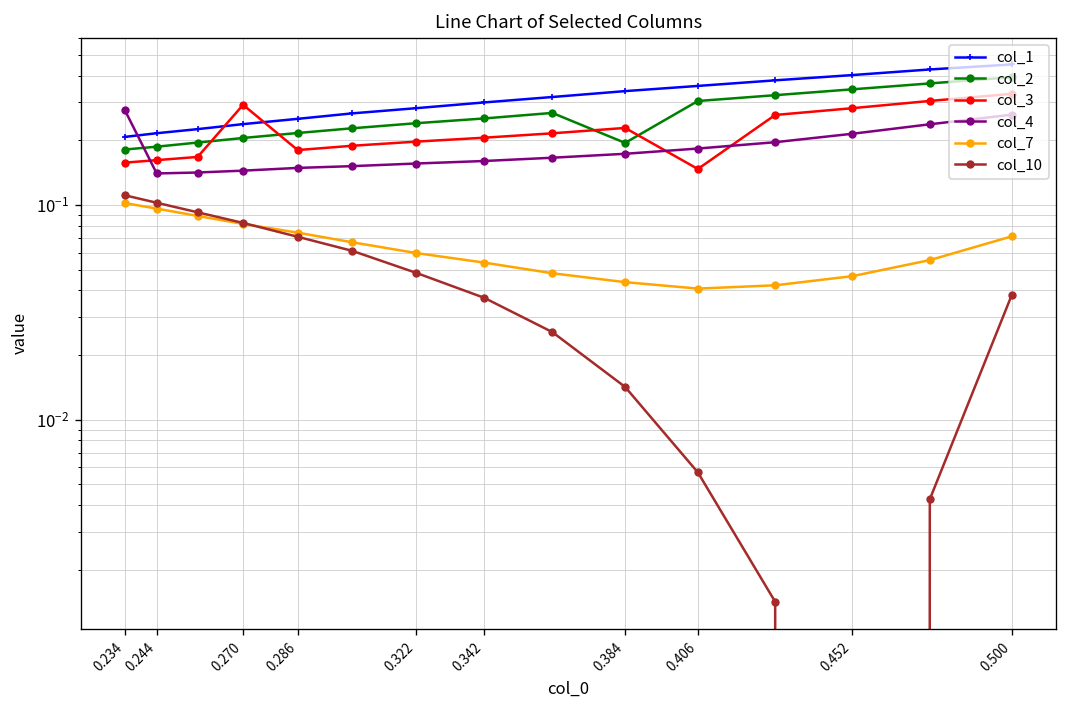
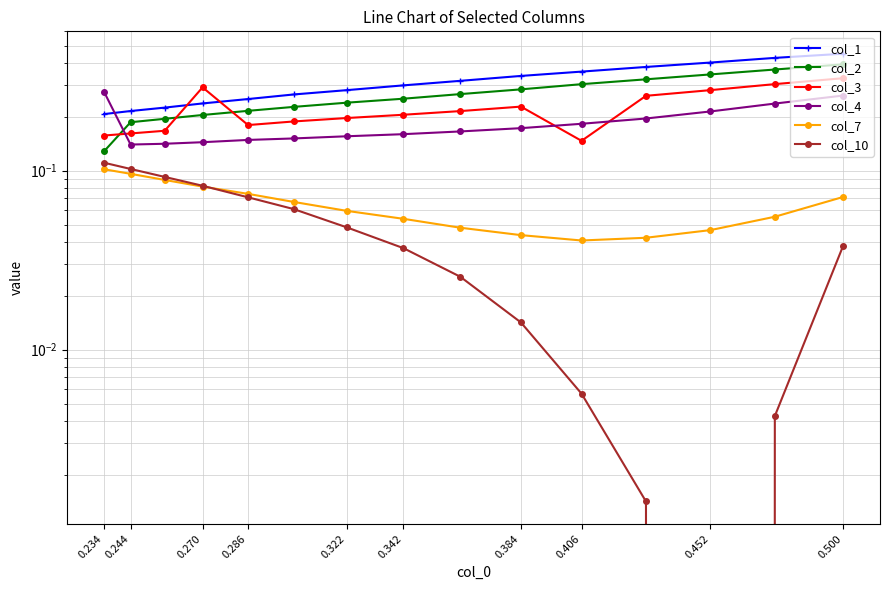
col_2, 0.234: 0.18 -> 0.13
col_2, 0.384: 0.19 -> 0.28
